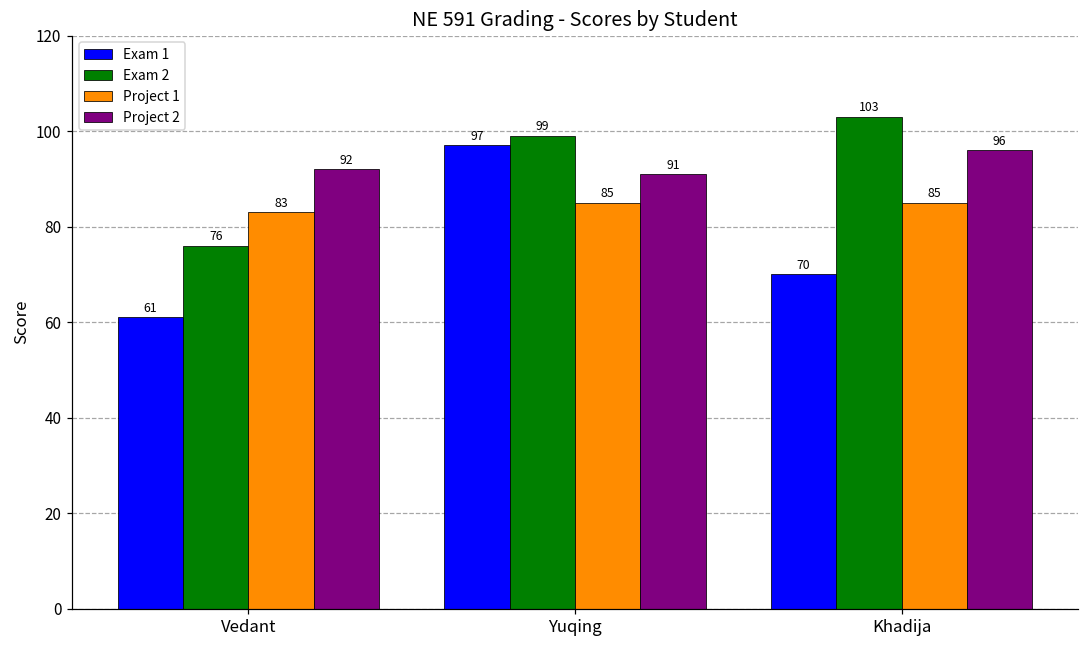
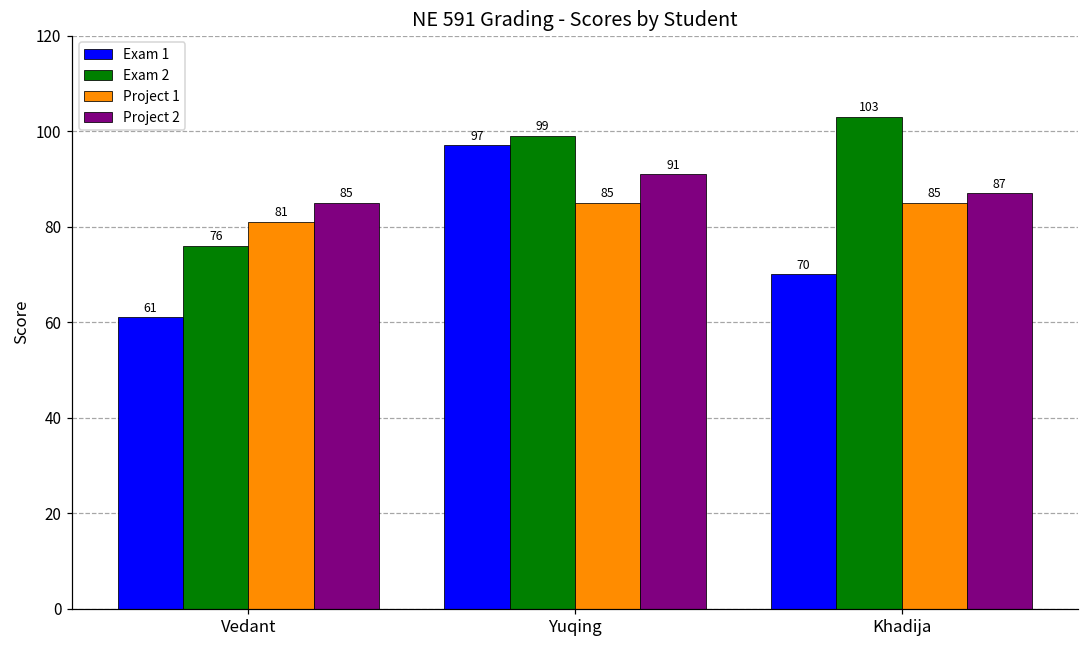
Project 1, Vedant: 83 -> 81
Project 2, Vedant: 92 -> 85
Project 2, Khadija: 96 -> 87
